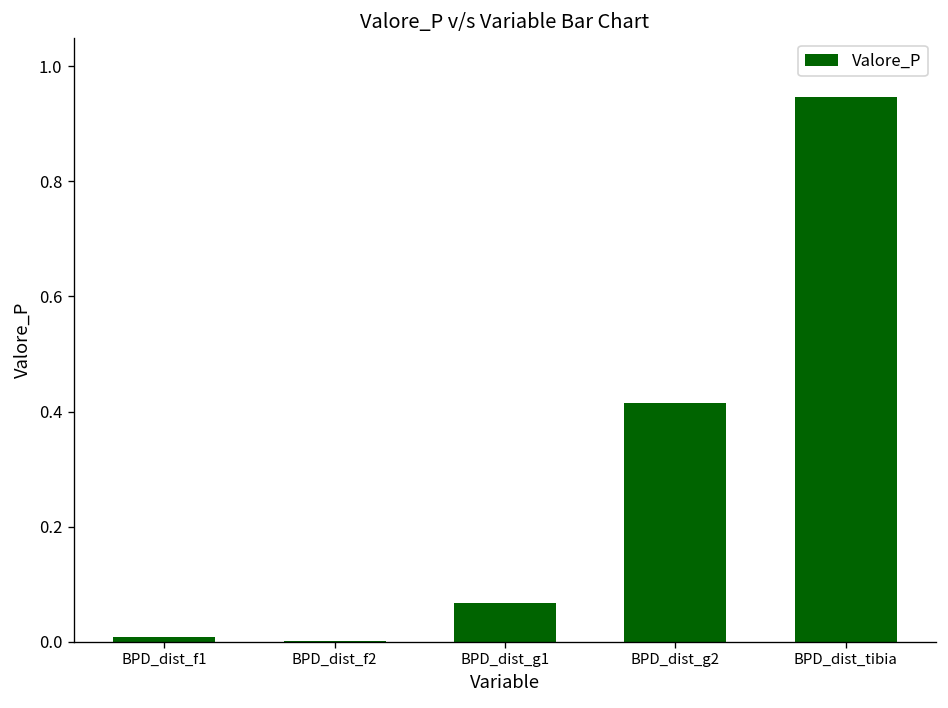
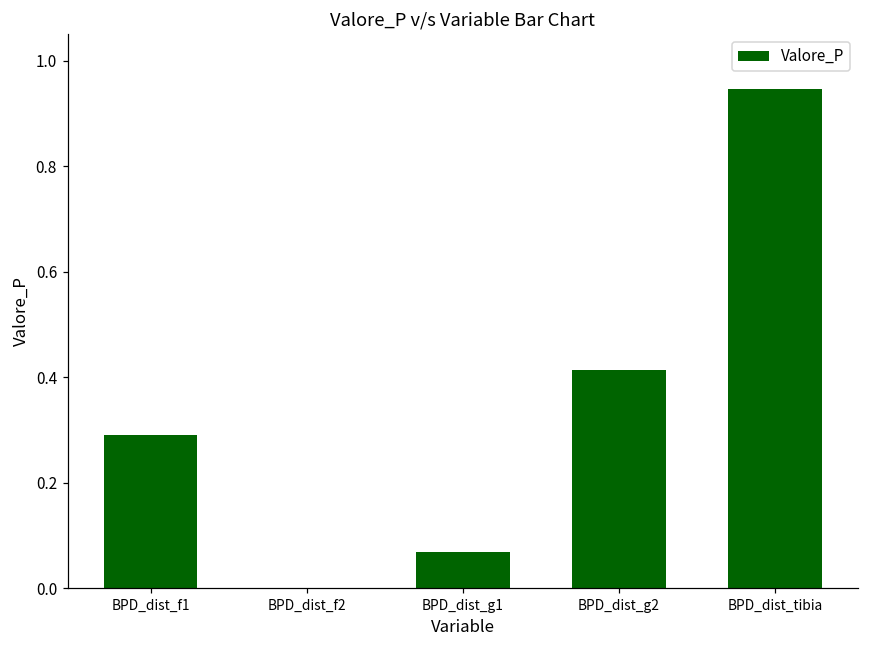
BPD_dist_f1: 0.01 -> 0.29
